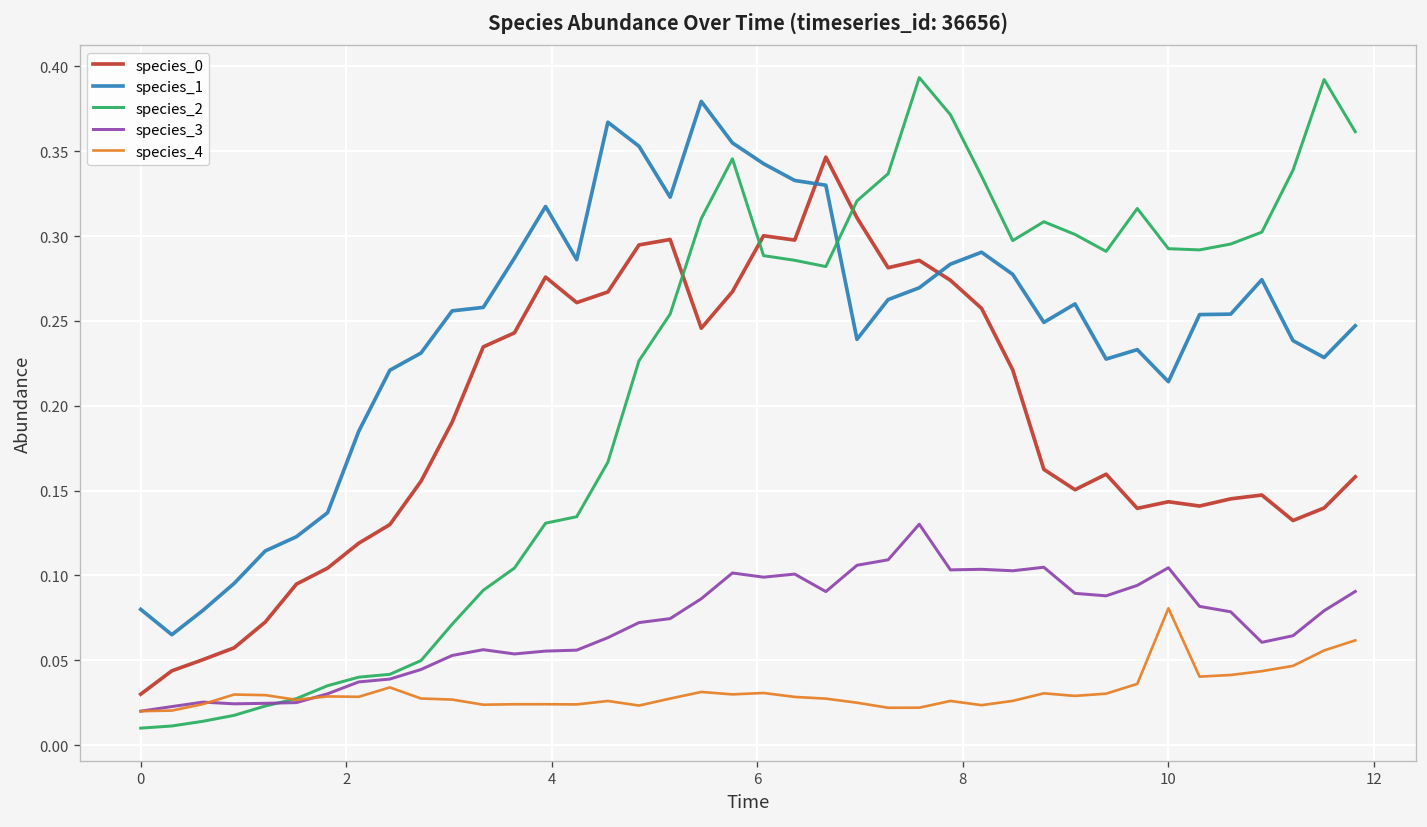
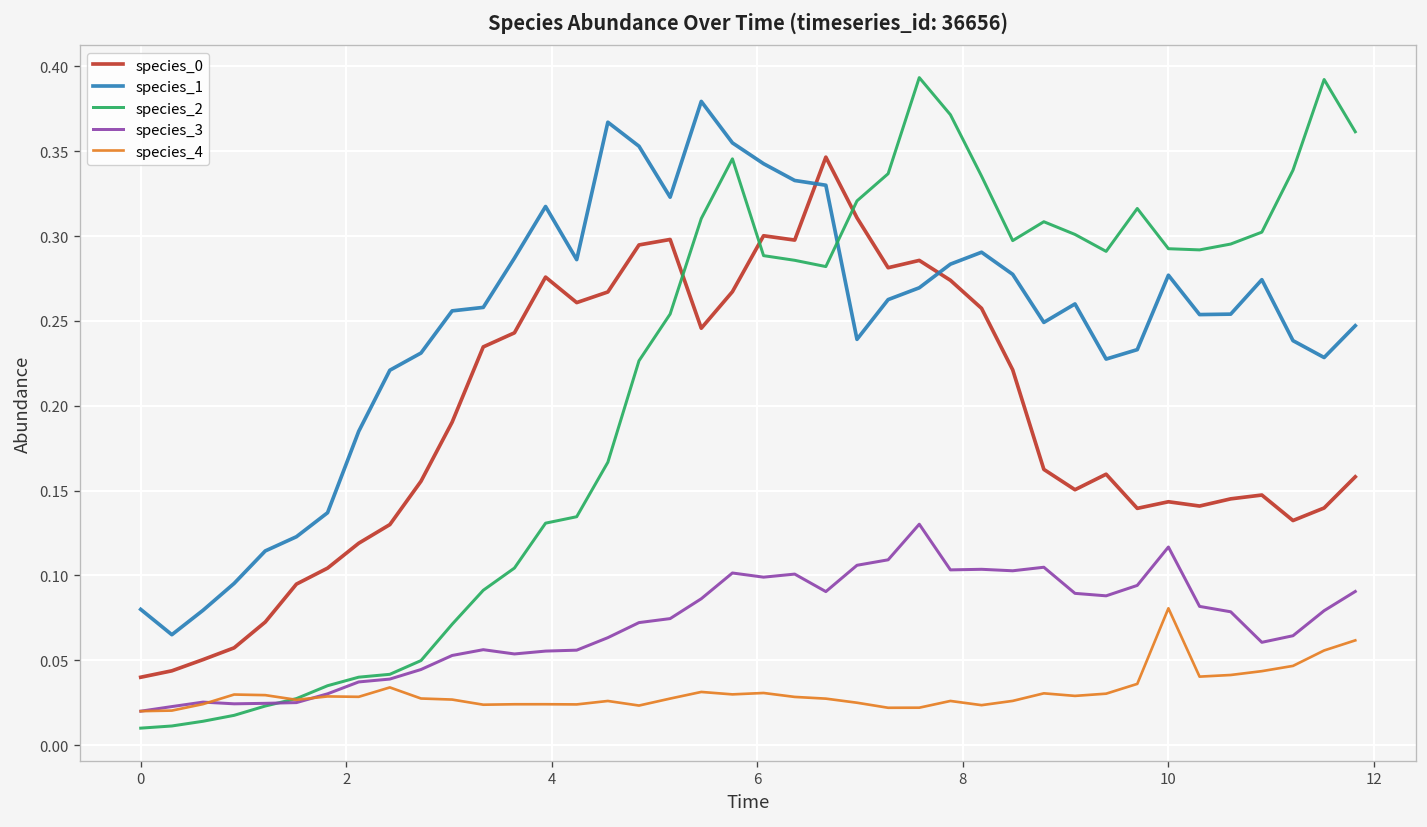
species_0, 0: 0.03 -> 0.04
species_1, 10: 0.214 -> 0.277
species_3, 10: 0.105 -> 0.117
